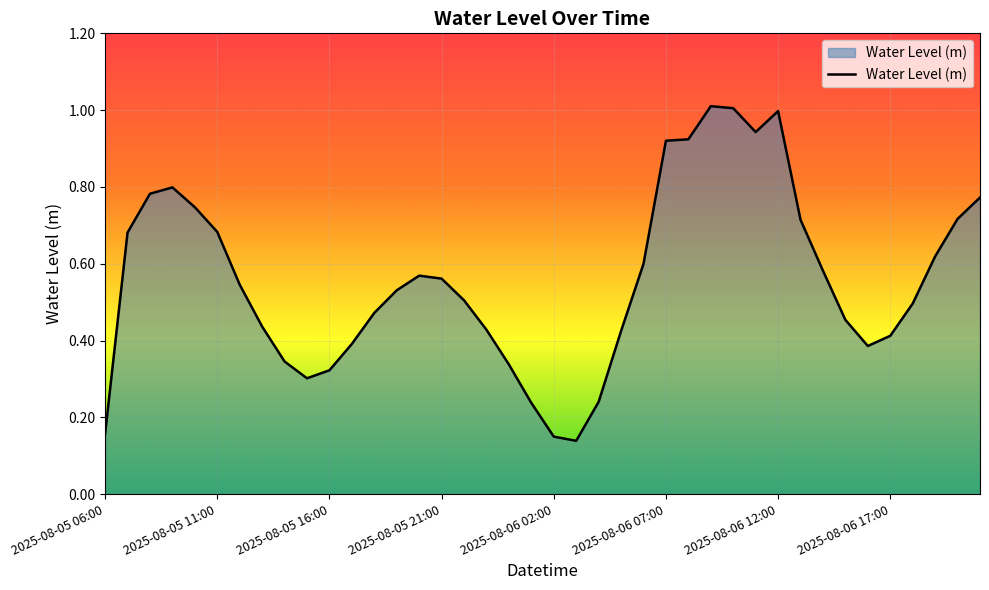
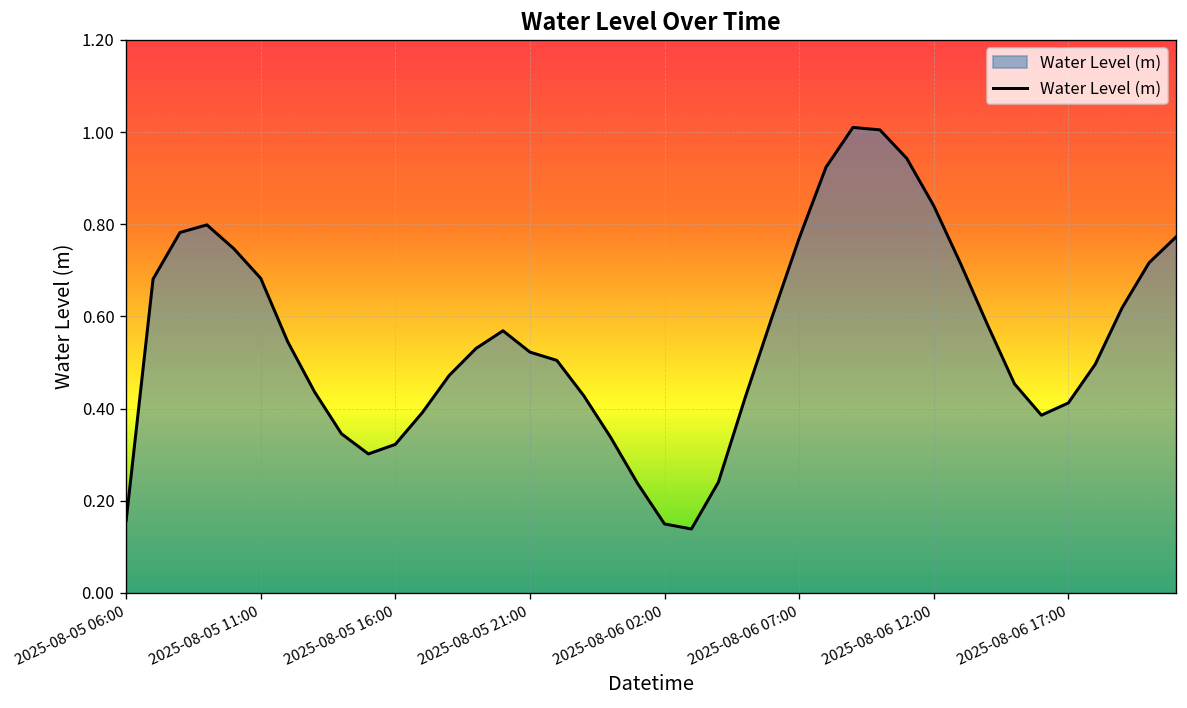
2025-08-05 21:00: 0.56 -> 0.52
2025-08-06 07:00: 0.92 -> 0.77
2025-08-06 12:00: 1.00 -> 0.84
